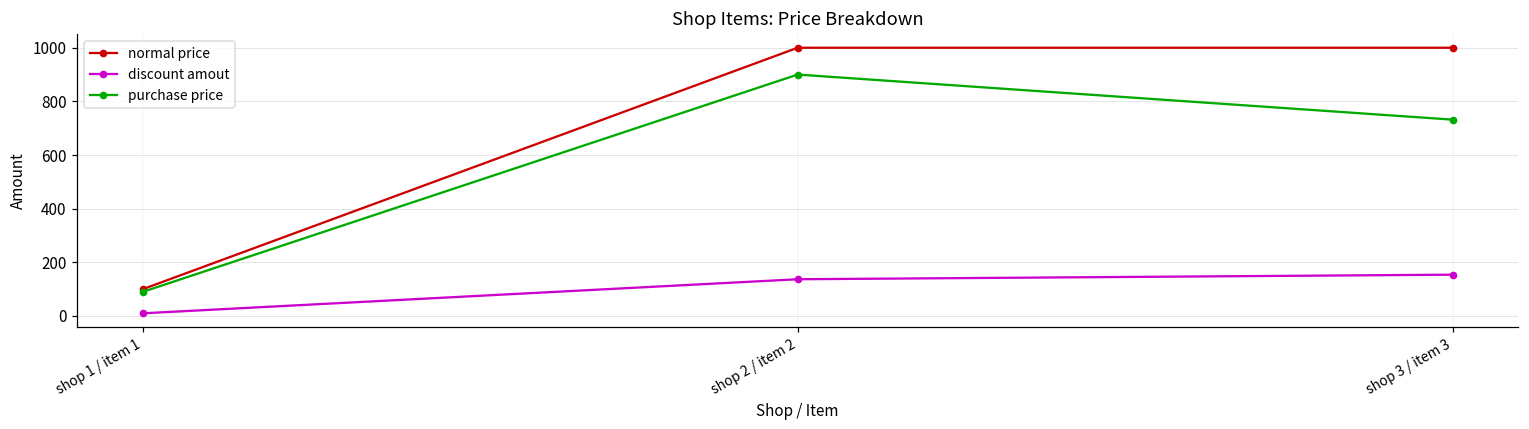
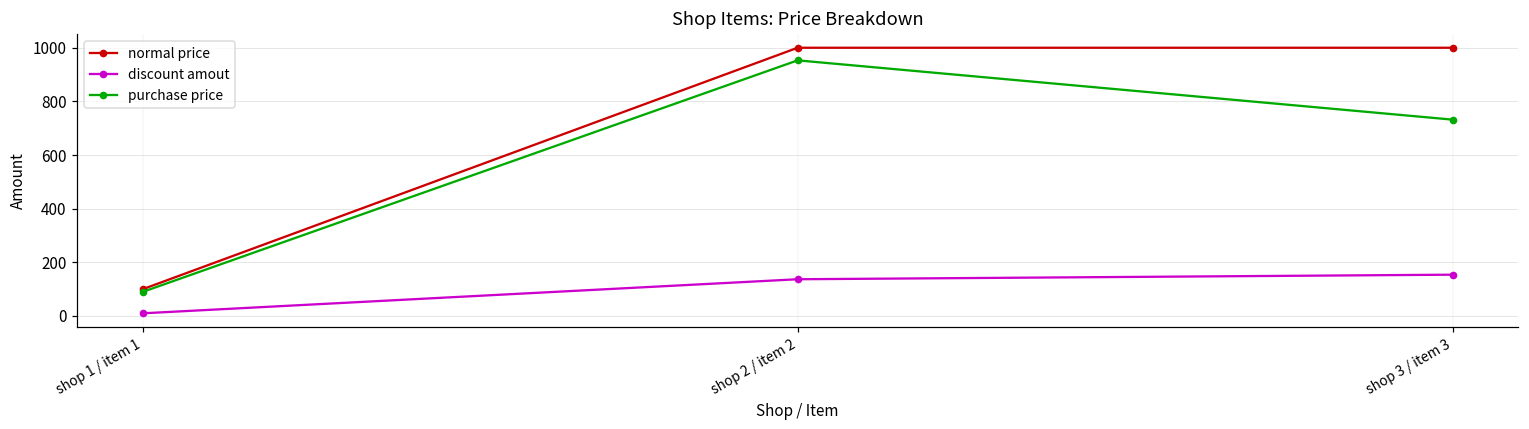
purchase price, shop 2 / item 2: 900 -> 950
